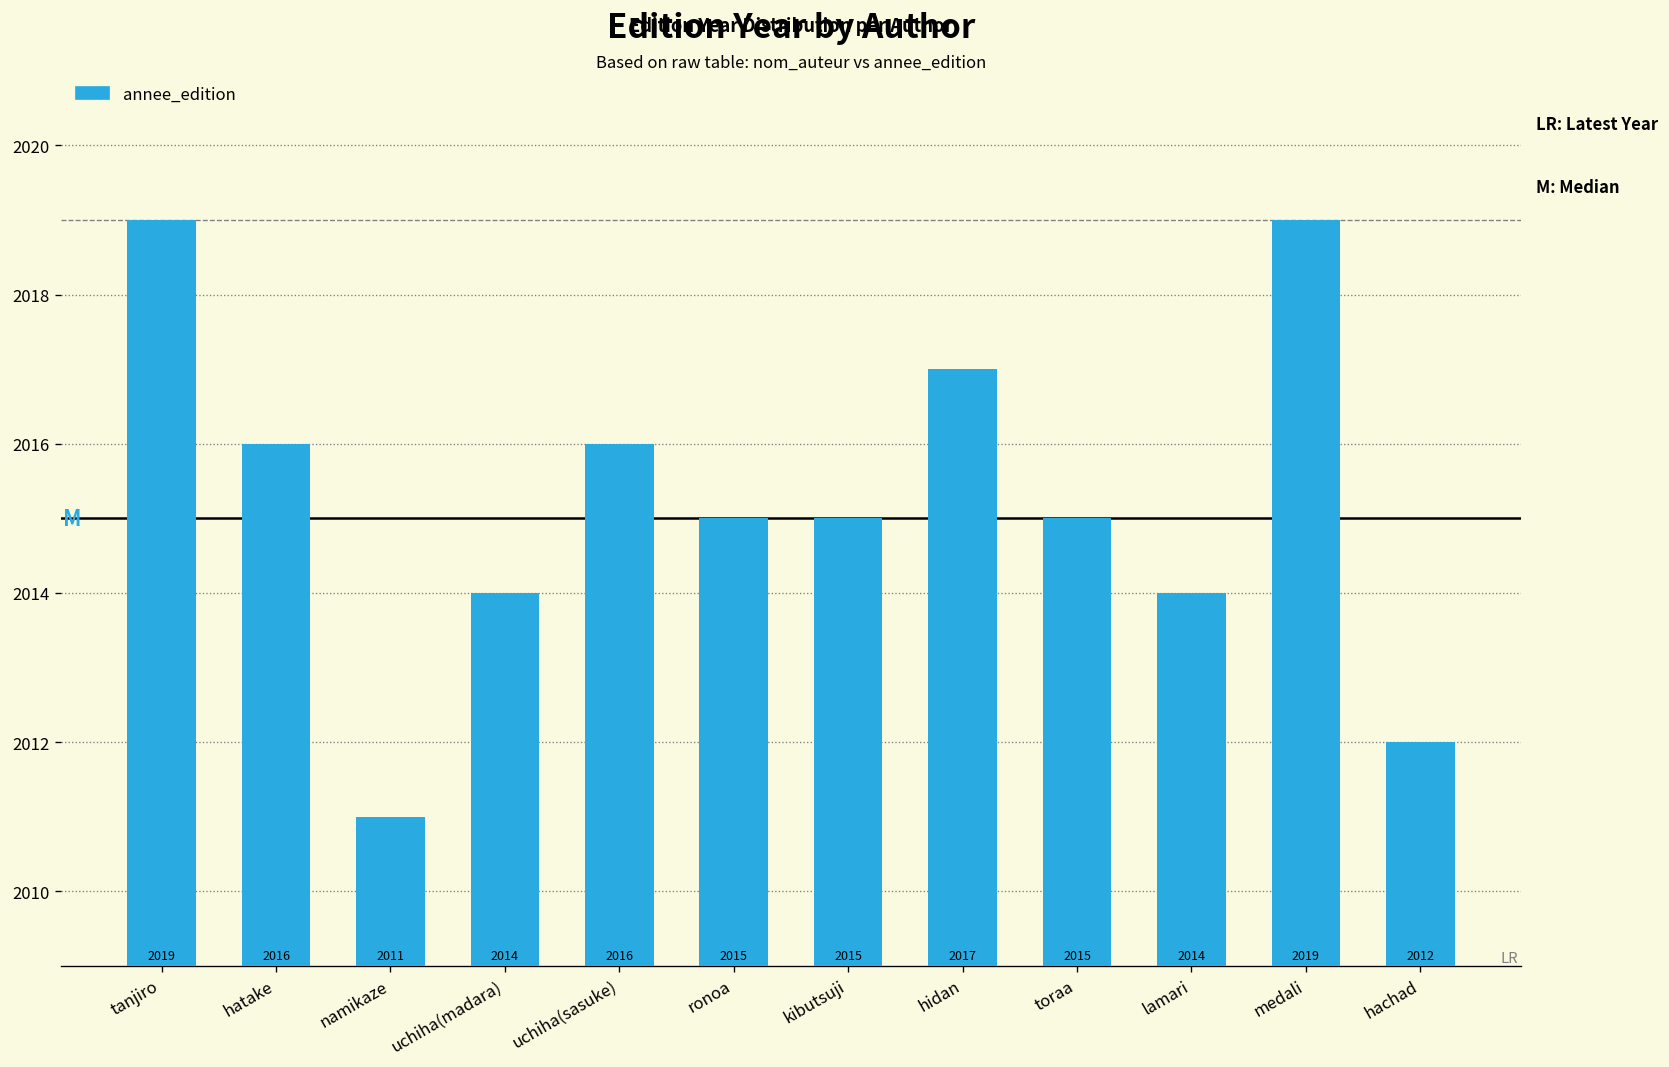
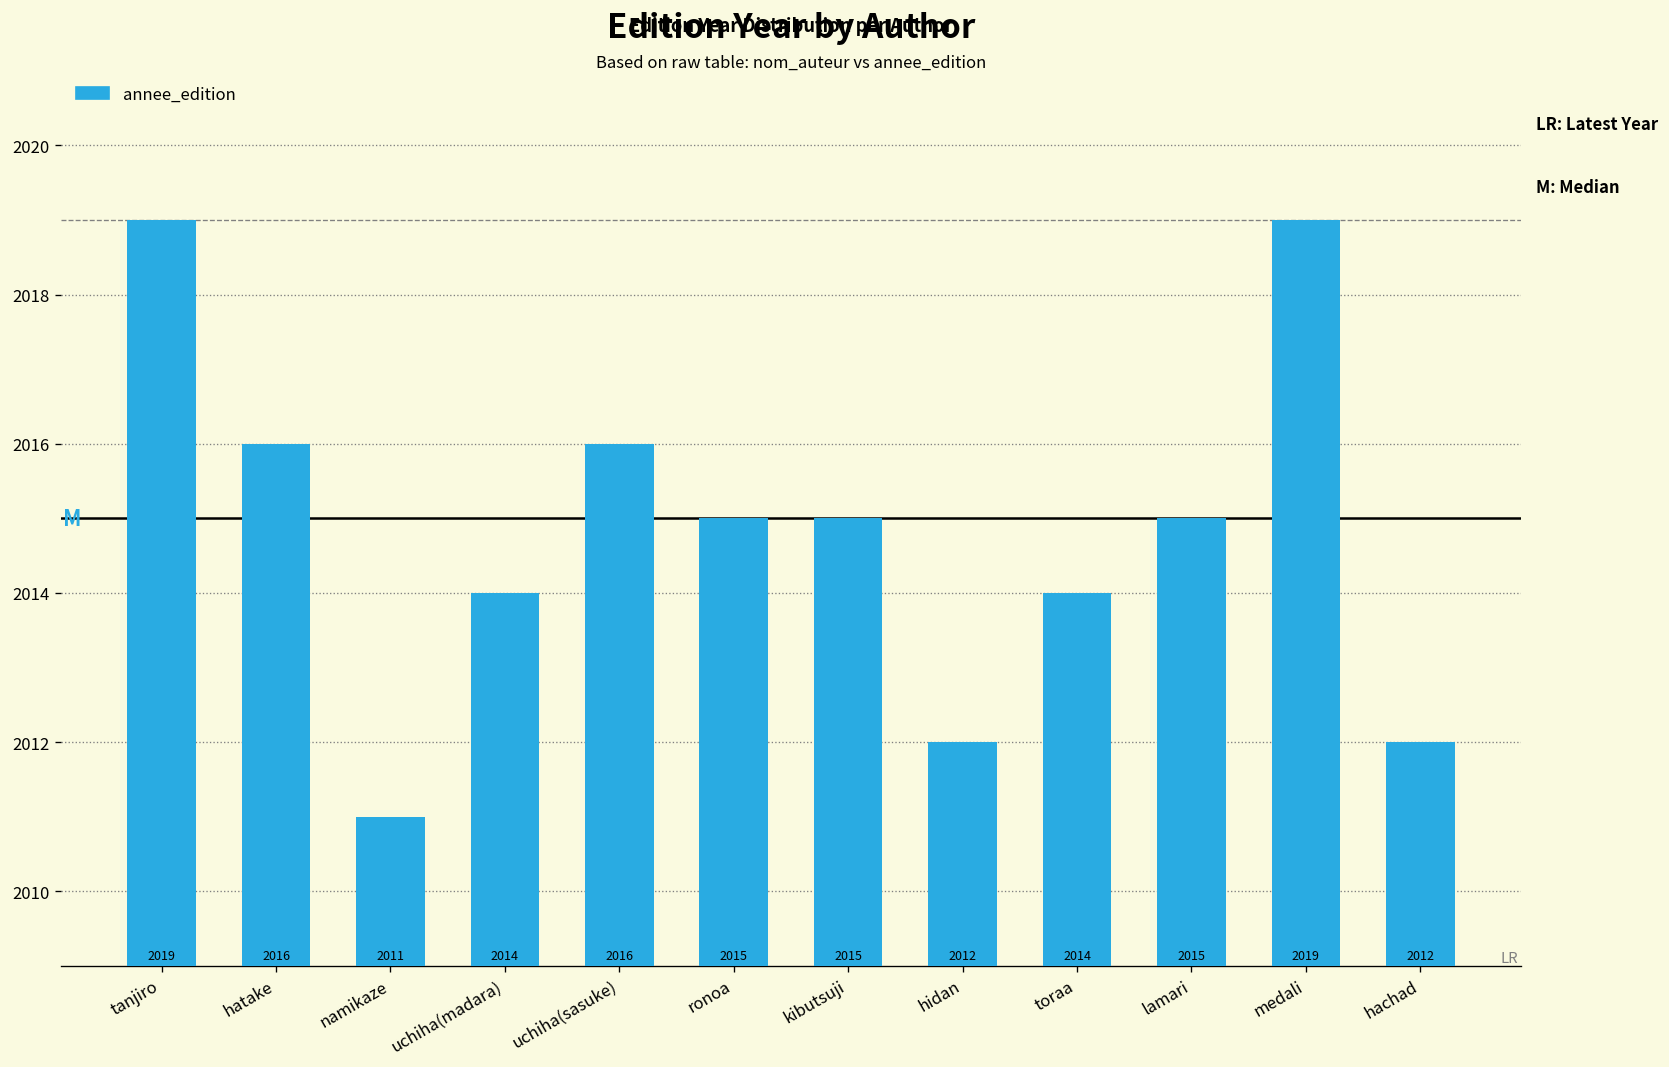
hidan: 2017 -> 2012
toraa: 2015 -> 2014
lamari: 2014 -> 2015
